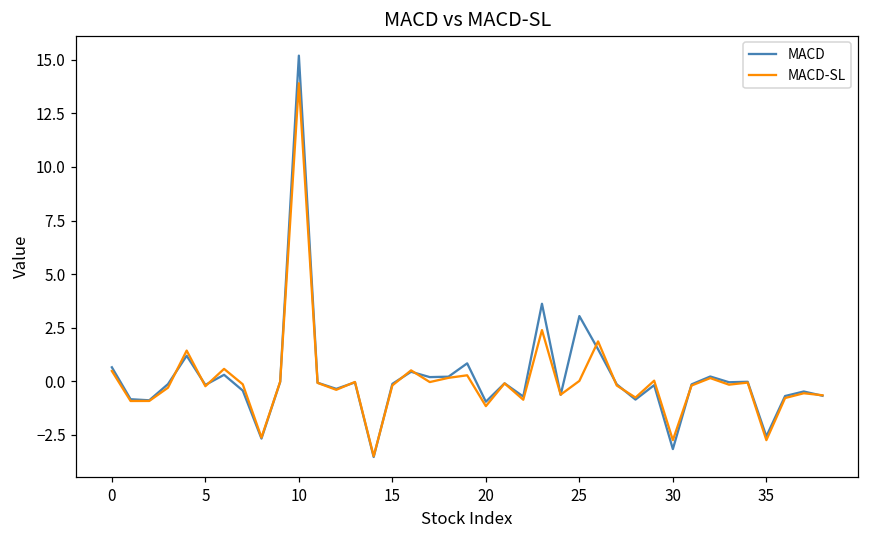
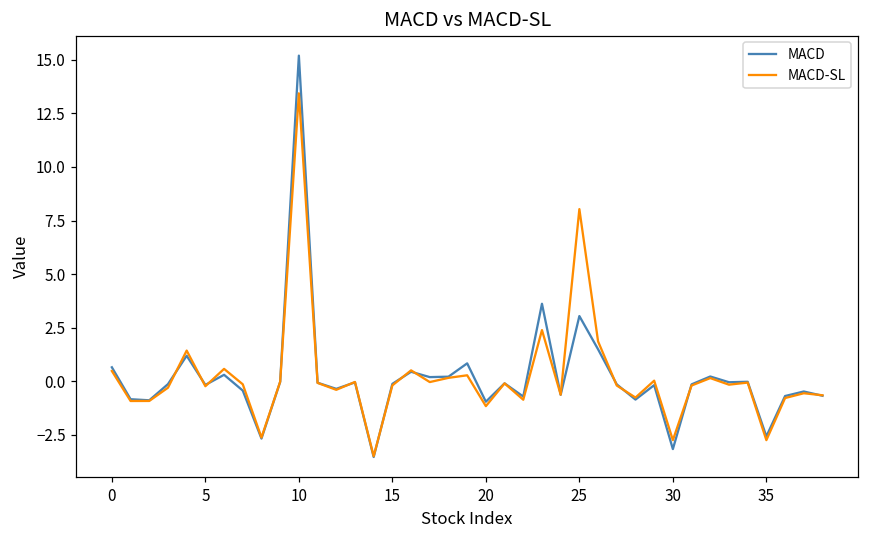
MACD-SL, 10: 13.9 -> 13.4
MACD-SL, 25: 0.0 -> 8.0
